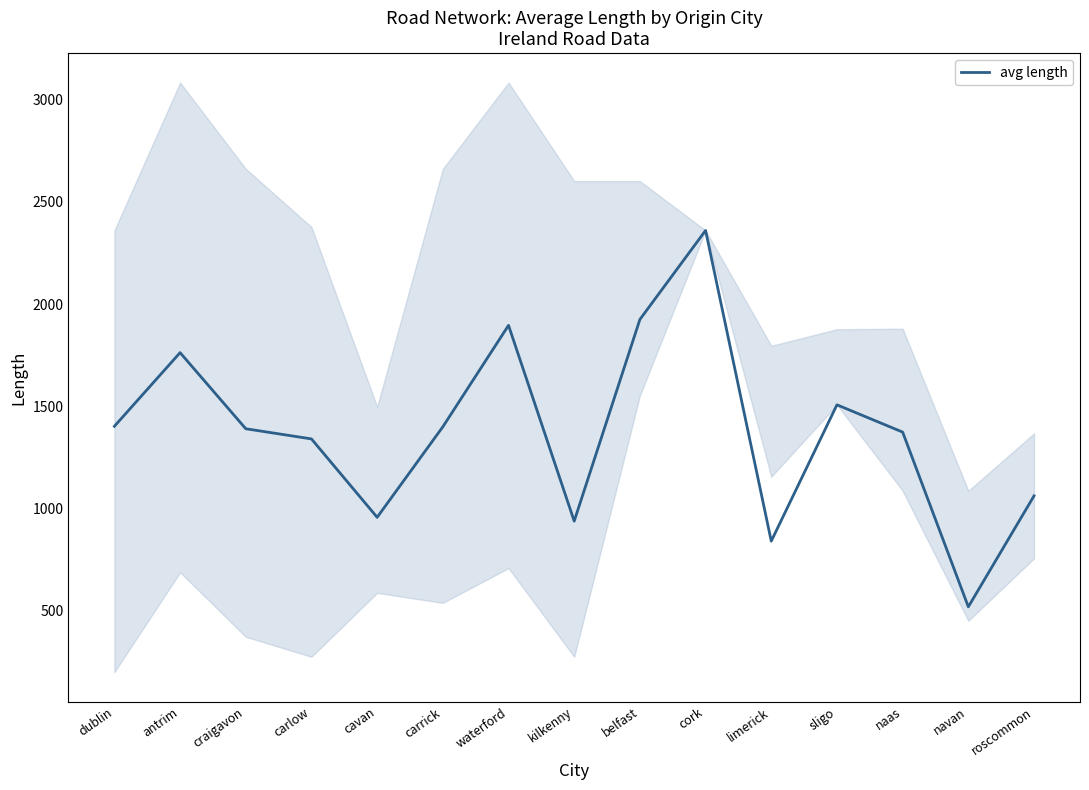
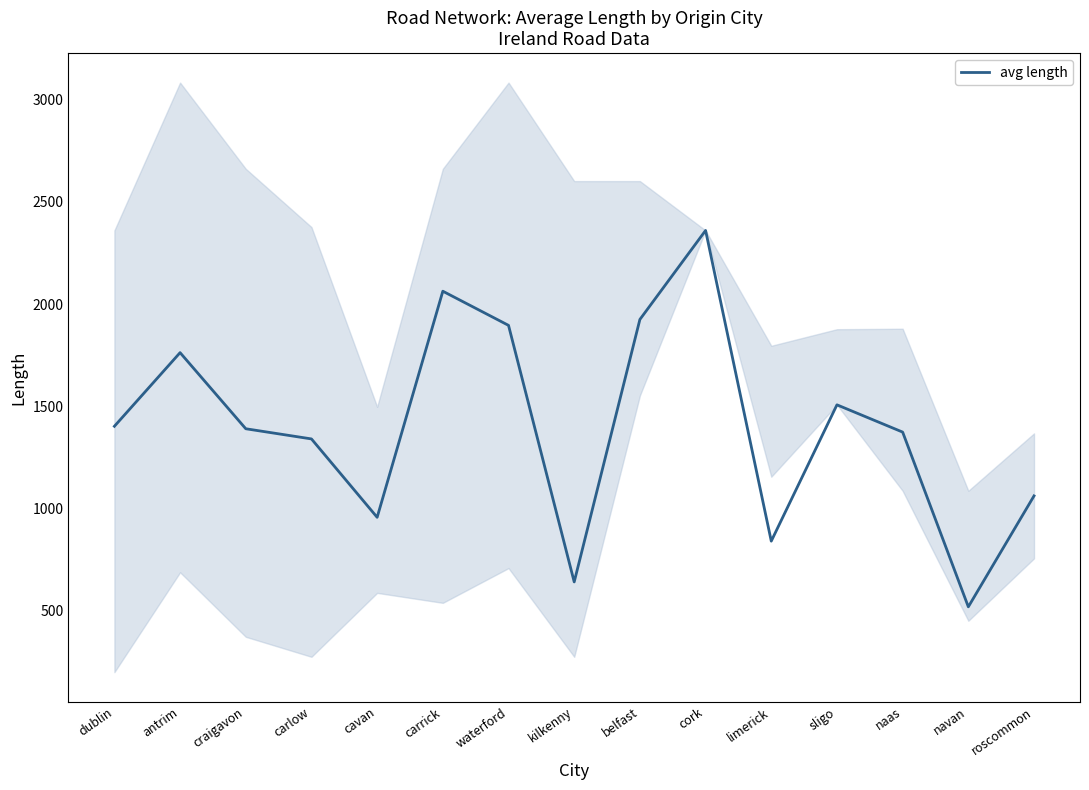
avg length, carrick: 1400 -> 2060
avg length, kilkenny: 940 -> 640
